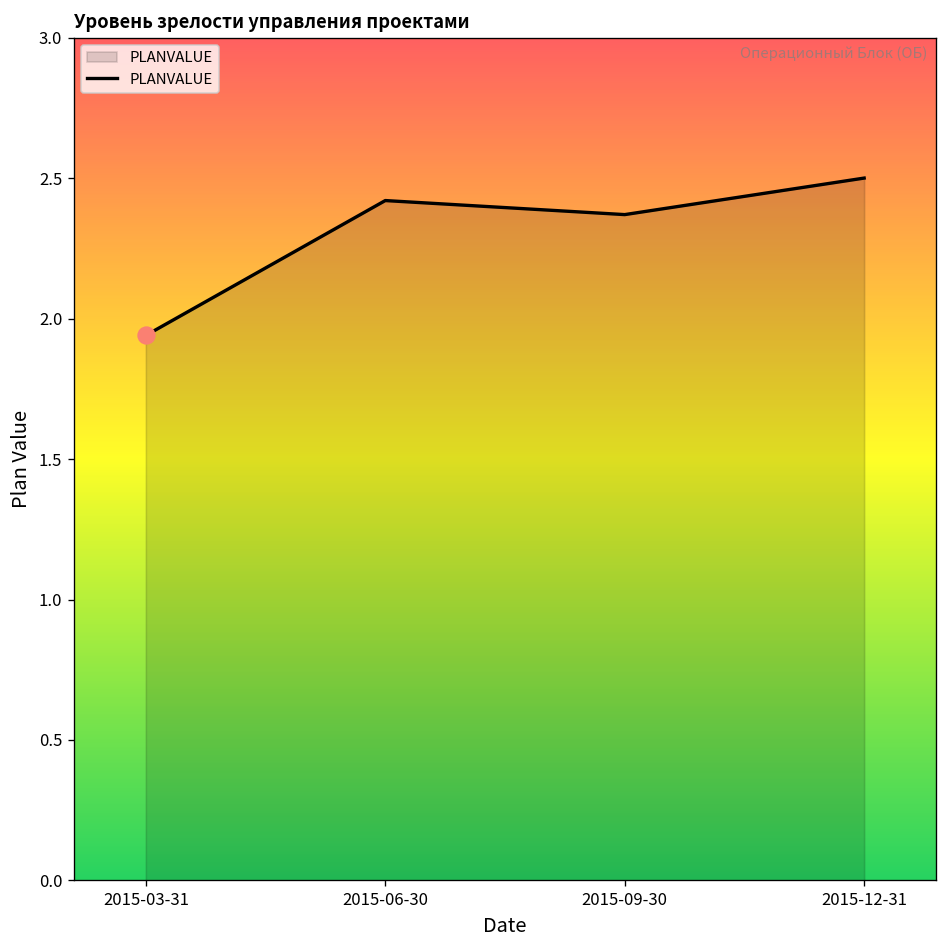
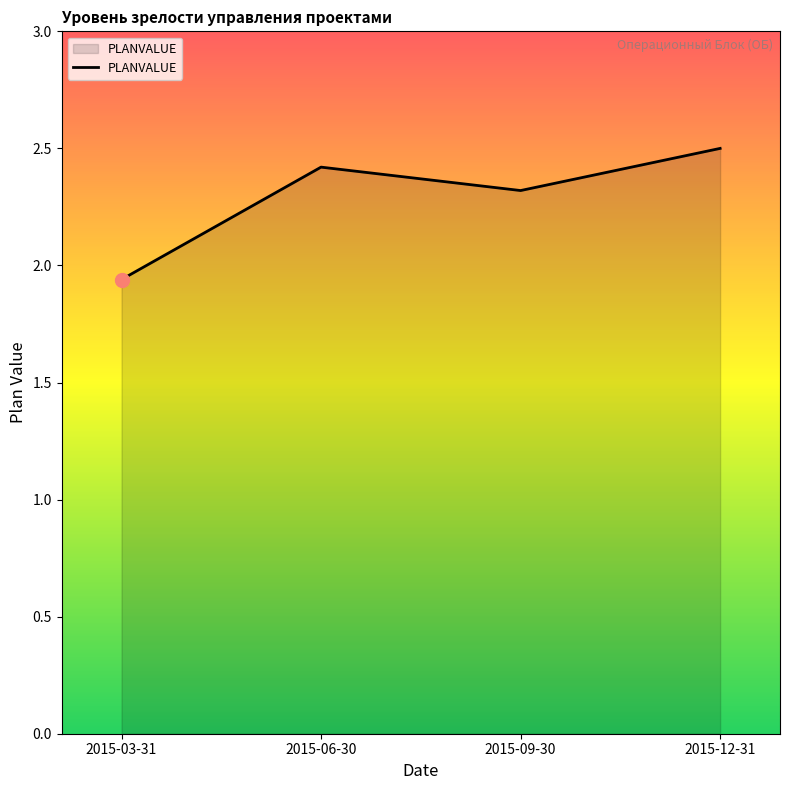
PLANVALUE, 2015-09-30: 2.37 -> 2.32
